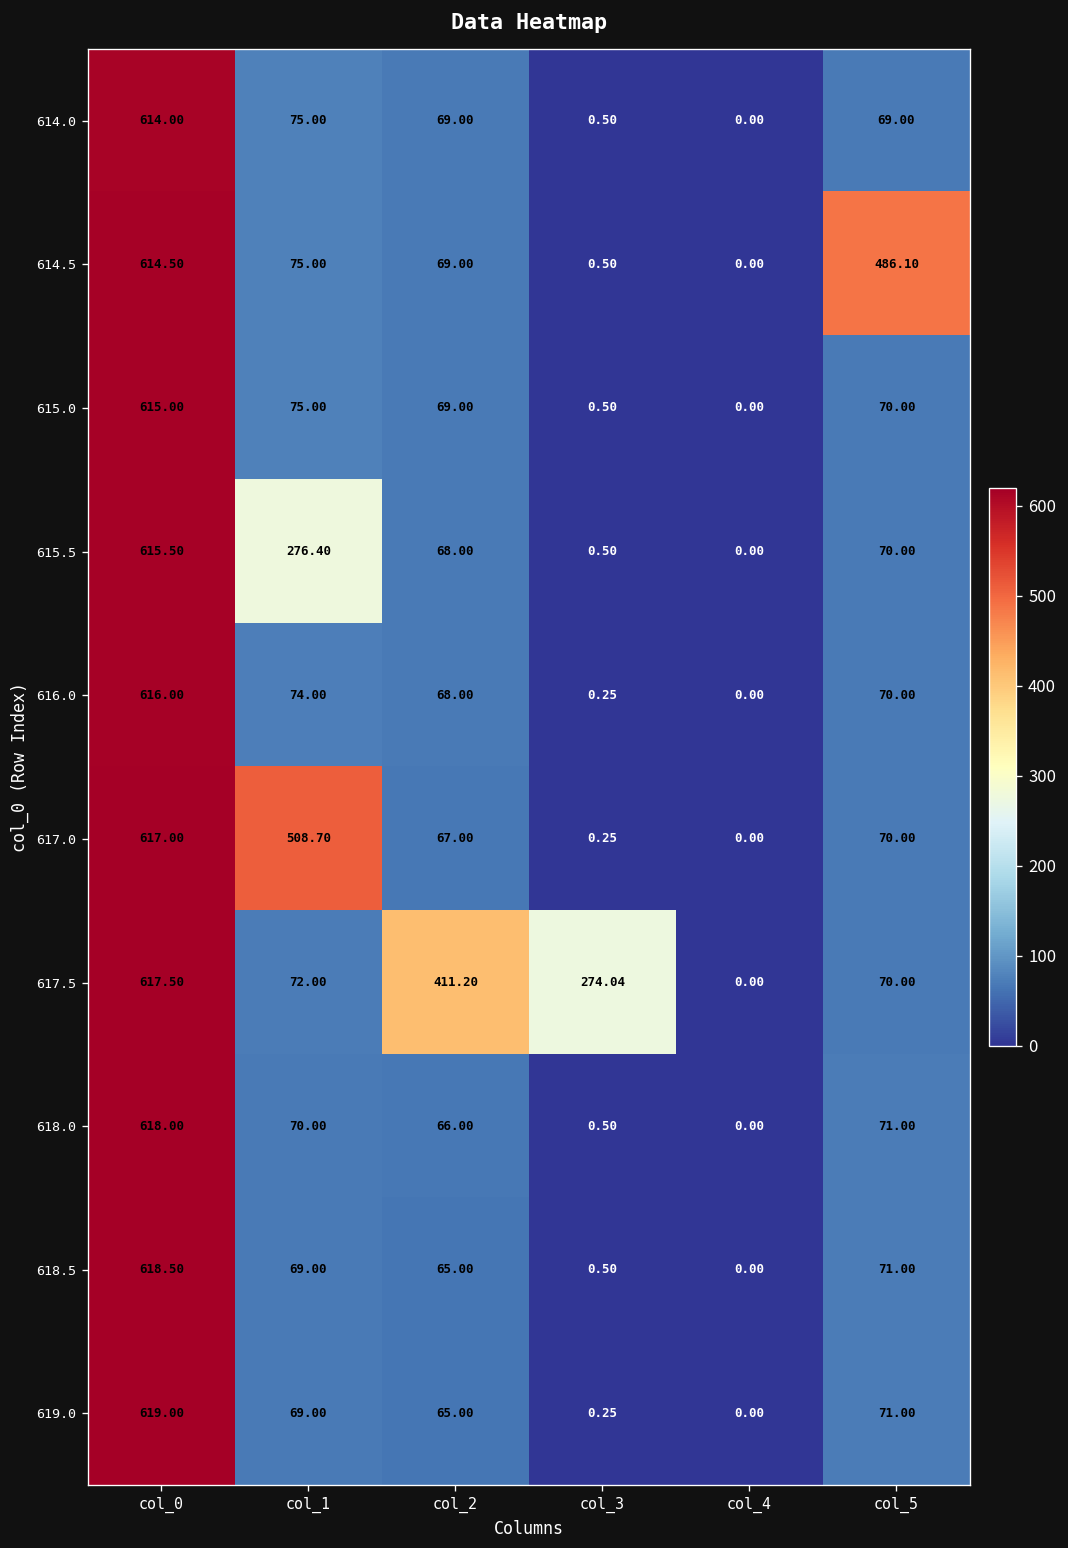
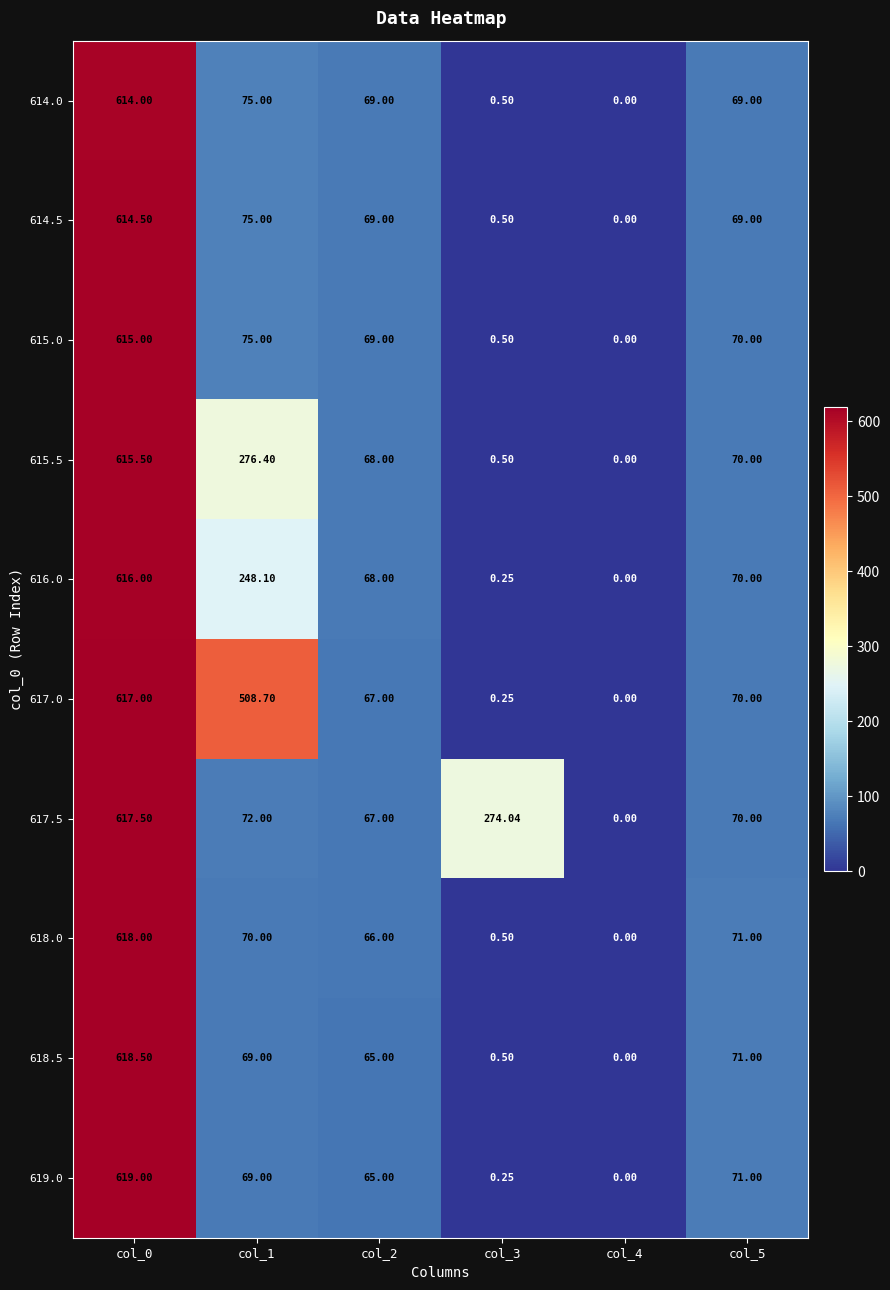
614.5, col_5: 486.10 -> 69.00
616.0, col_1: 74.00 -> 248.10
617.5, col_2: 411.20 -> 67.00
